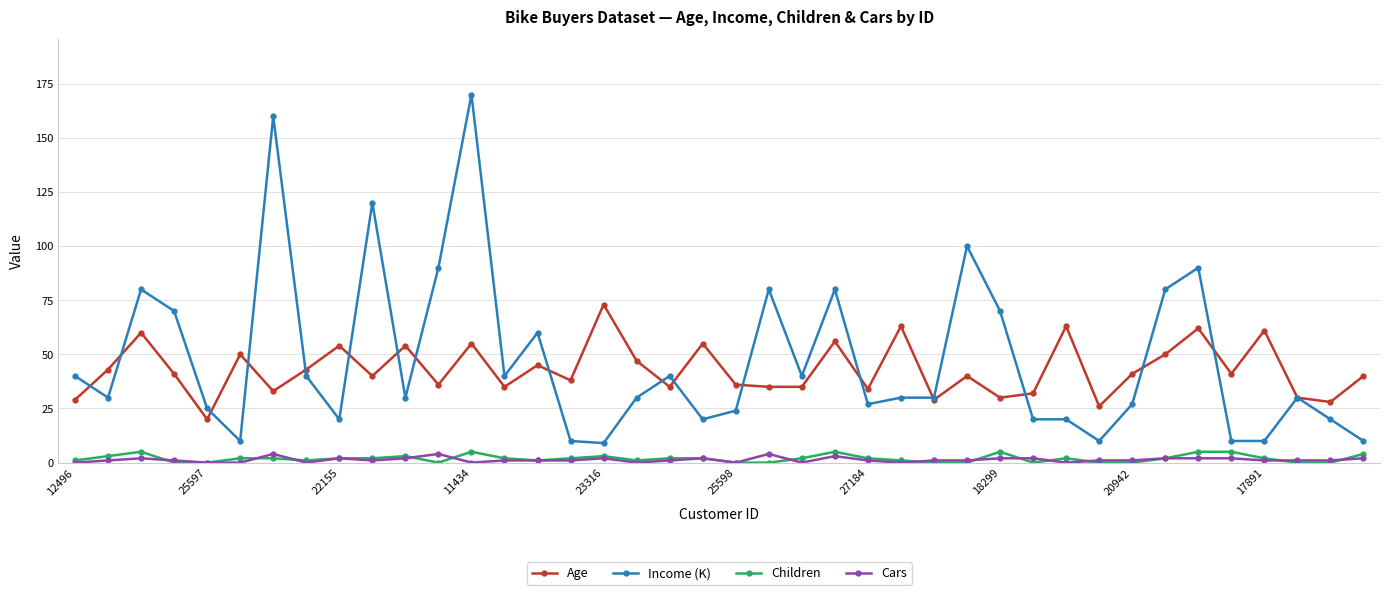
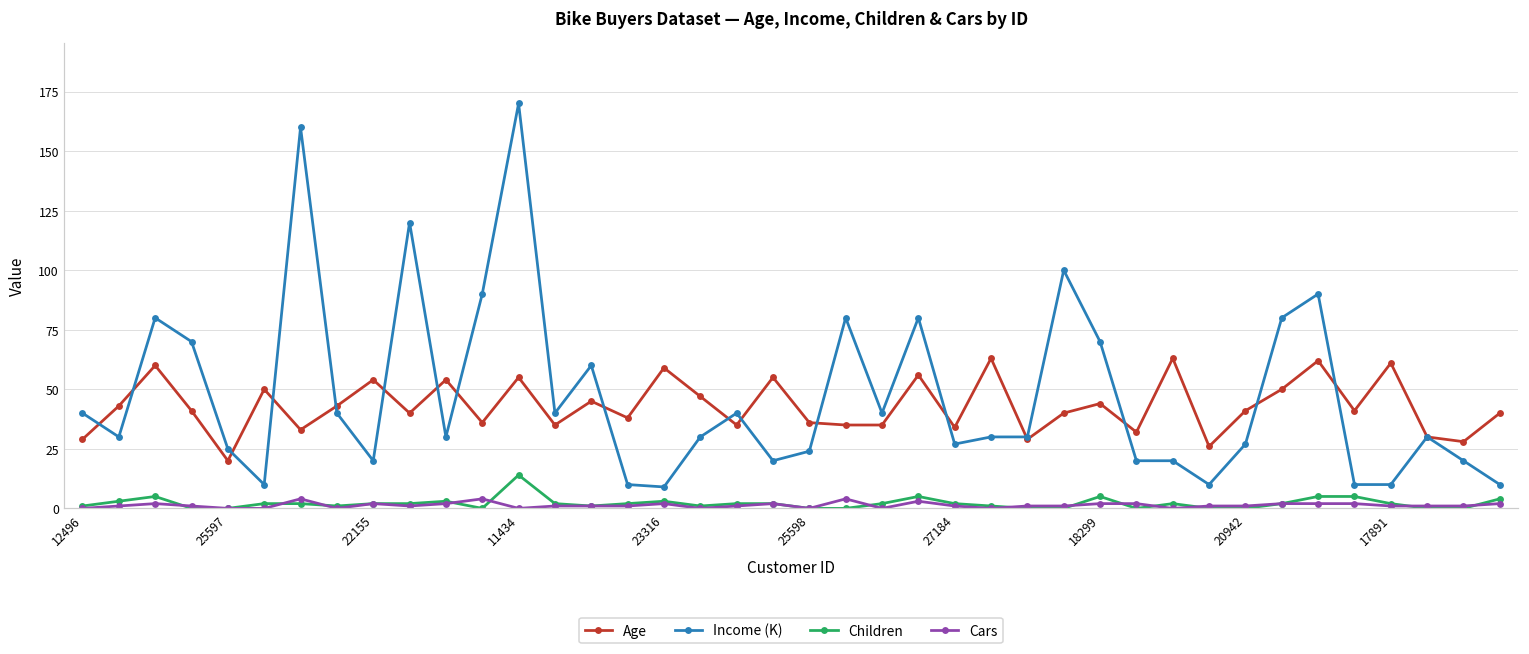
Children, 11434: 5 -> 14
Age, 23316: 73 -> 59
Age, 18299: 30 -> 44
